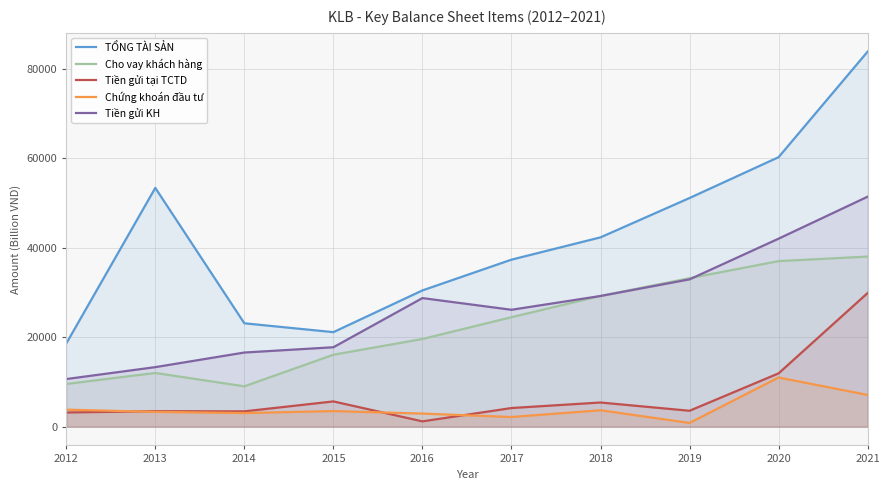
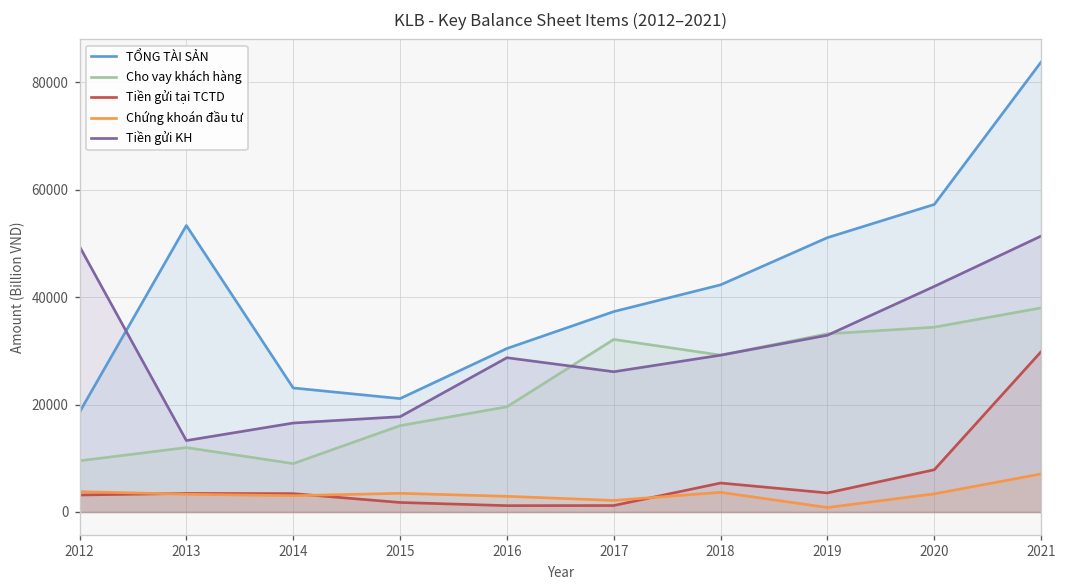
Tiền gửi KH, 2012: 11000 -> 49000
Tiền gửi tại TCTD, 2015: 6000 -> 2000
Cho vay khách hàng, 2017: 24000 -> 32000
Tiền gửi tại TCTD, 2017: 4000 -> 1000
TỔNG TÀI SẢN, 2020: 60000 -> 57000
Cho vay khách hàng, 2020: 37000 -> 34000
Tiền gửi tại TCTD, 2020: 12000 -> 8000
Chứng khoán đầu tư, 2020: 11000 -> 3000
